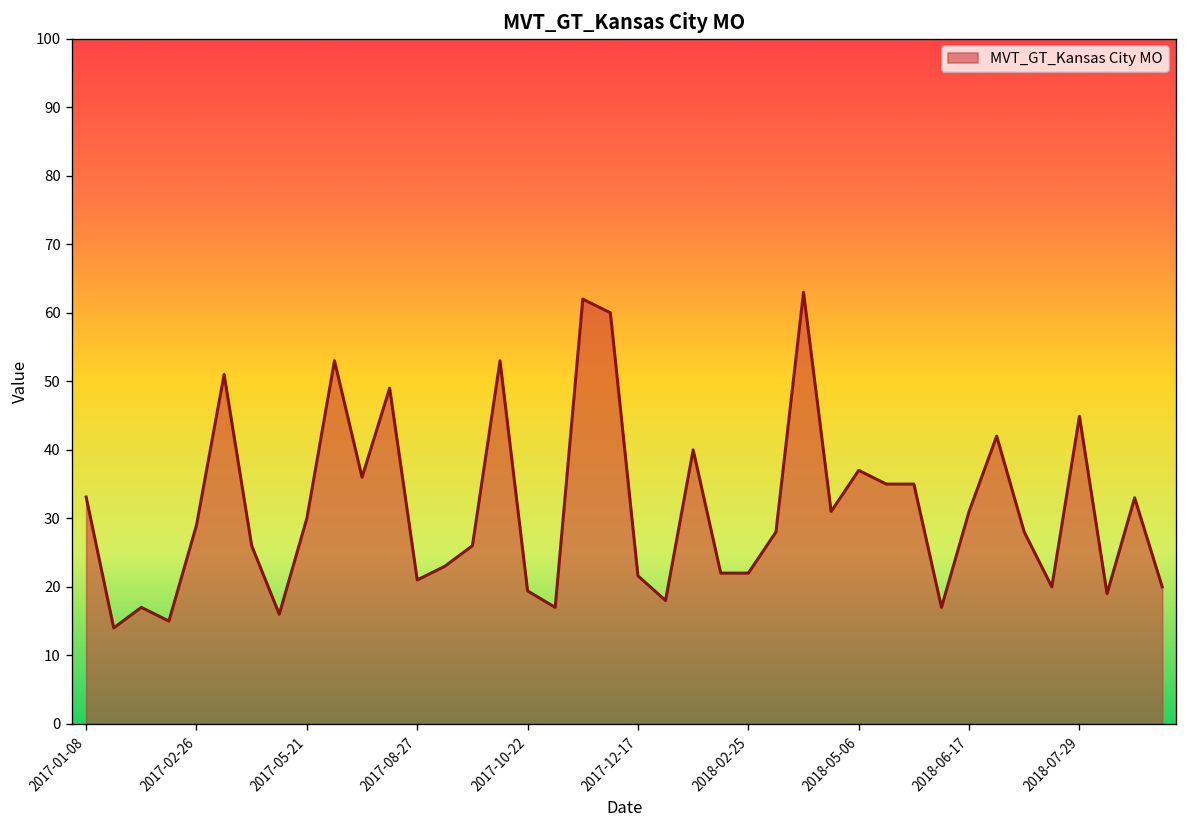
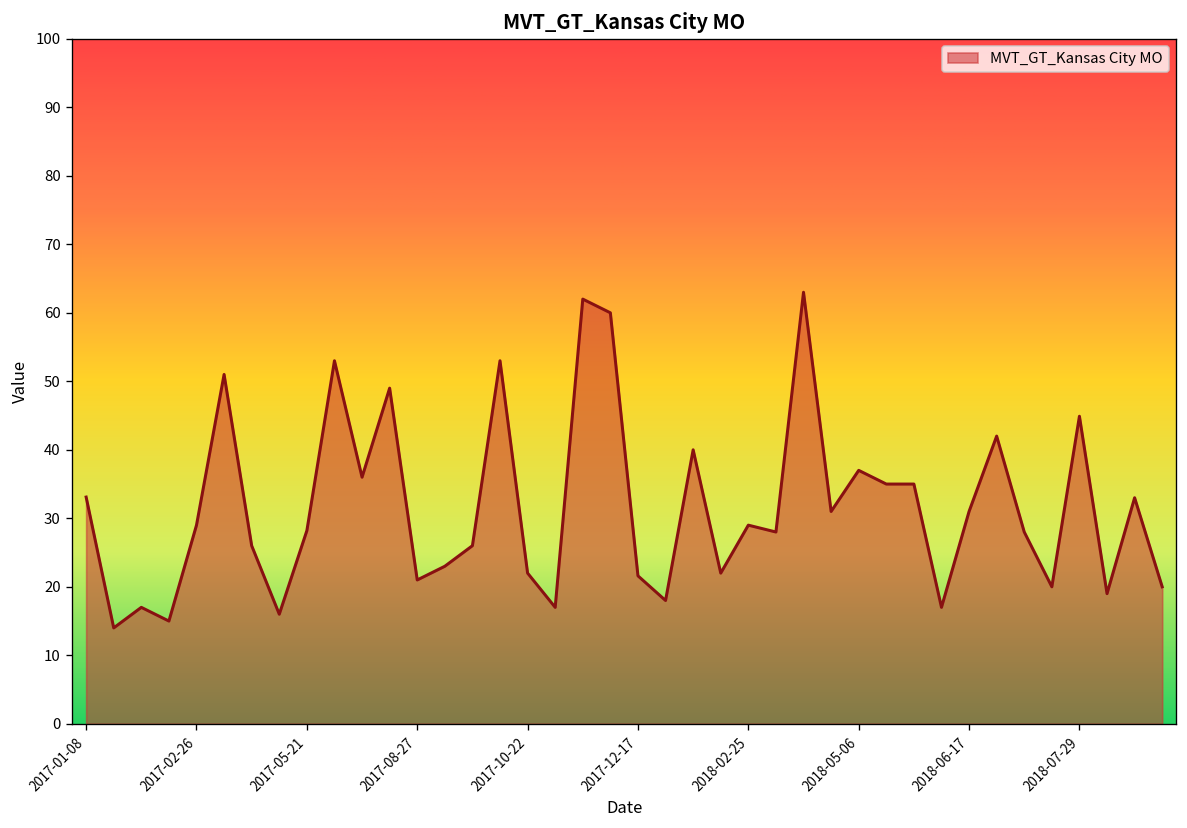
2017-05-21: 30 -> 28
2017-10-22: 19 -> 22
2018-02-25: 22 -> 29
